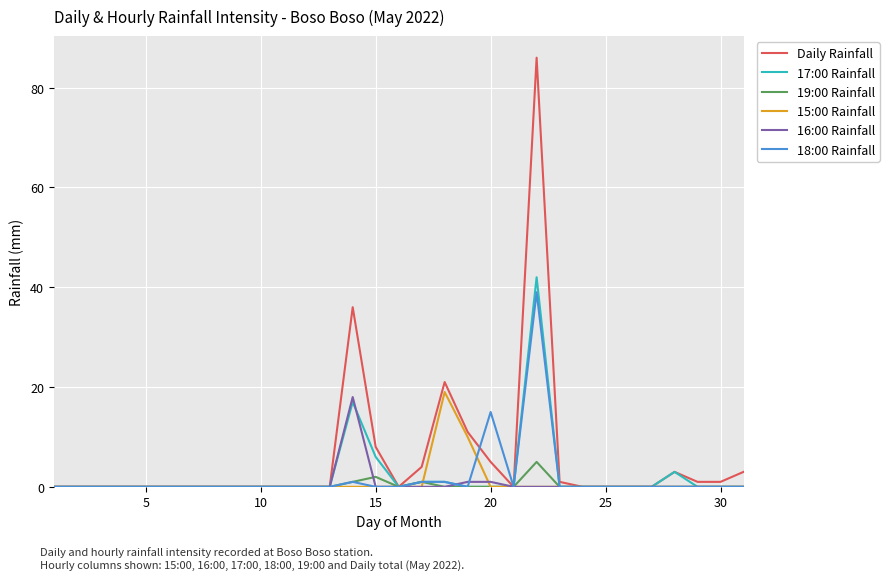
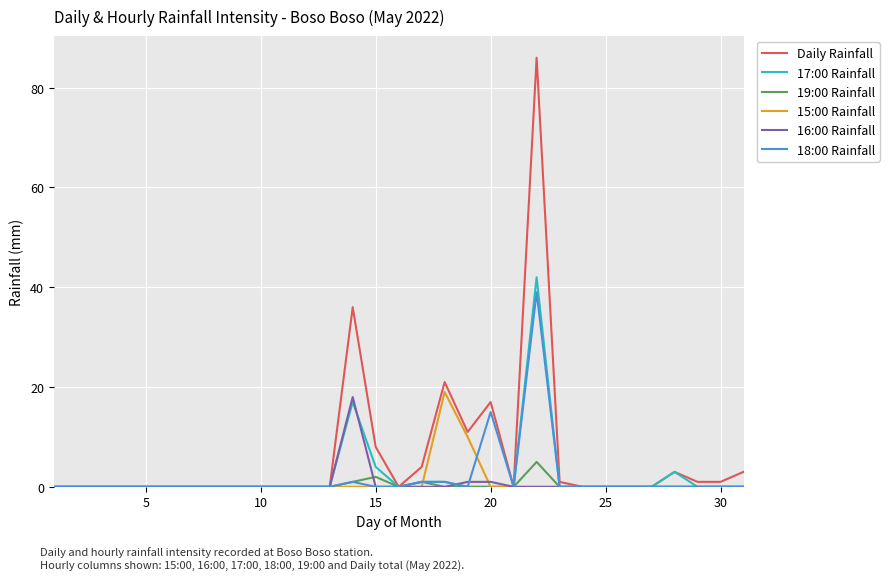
17:00 Rainfall, 15: 6 -> 4
Daily Rainfall, 20: 5 -> 17
